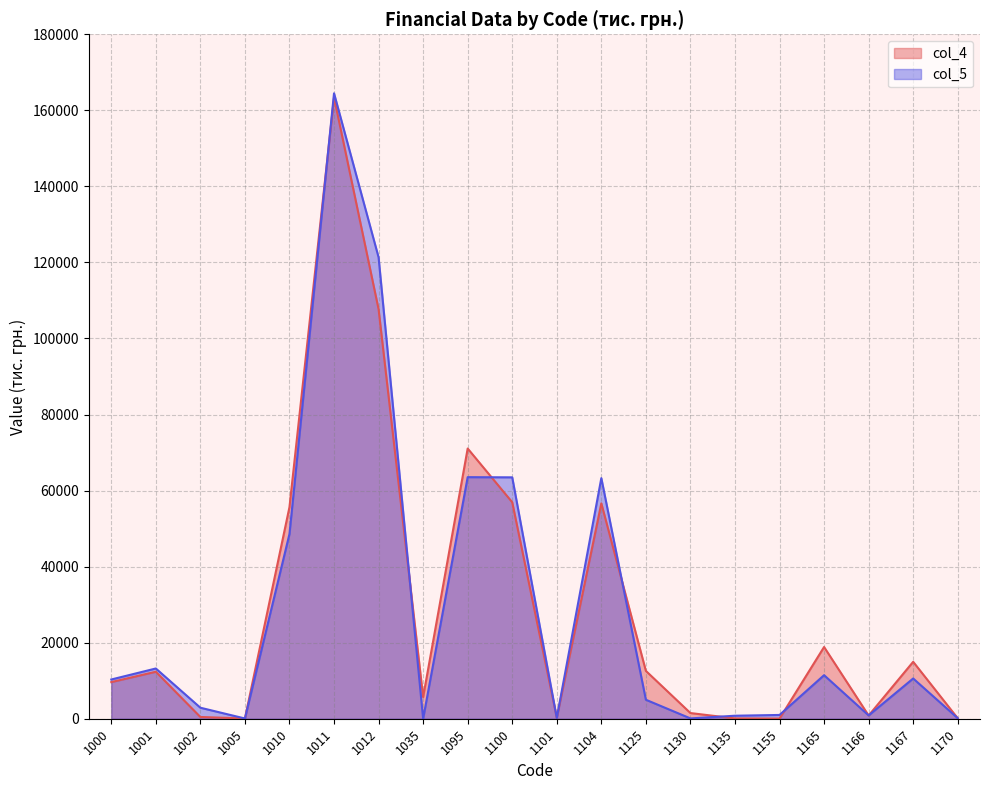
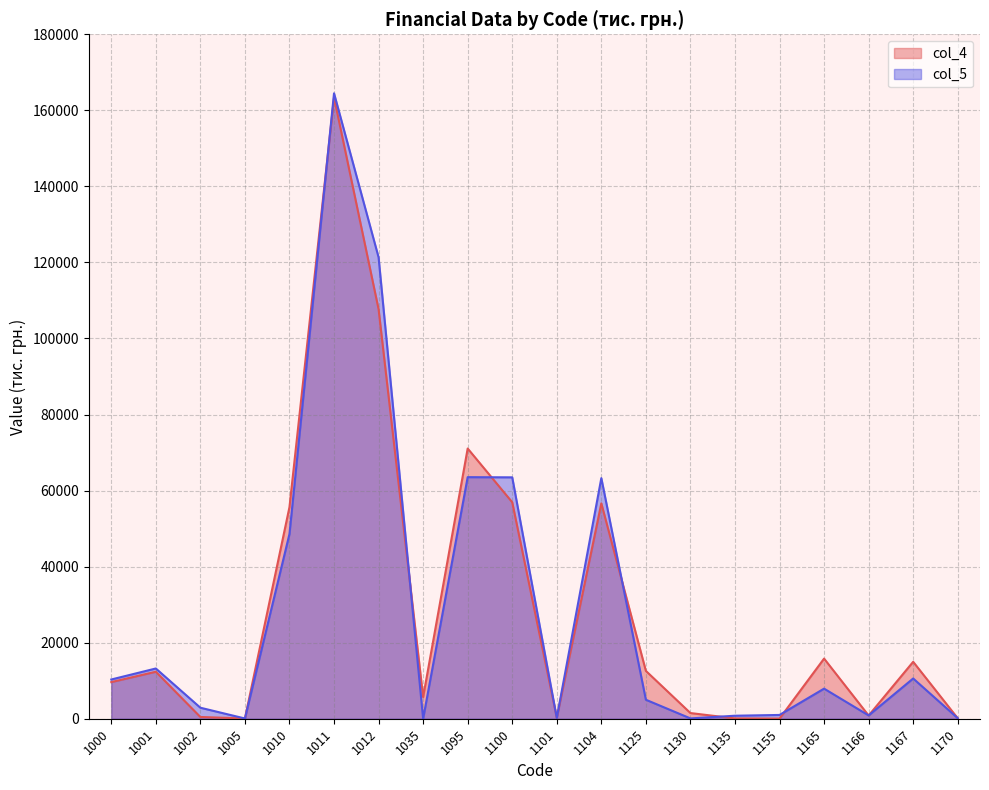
col_4, 1165: 19000 -> 16000
col_5, 1165: 11000 -> 8000
